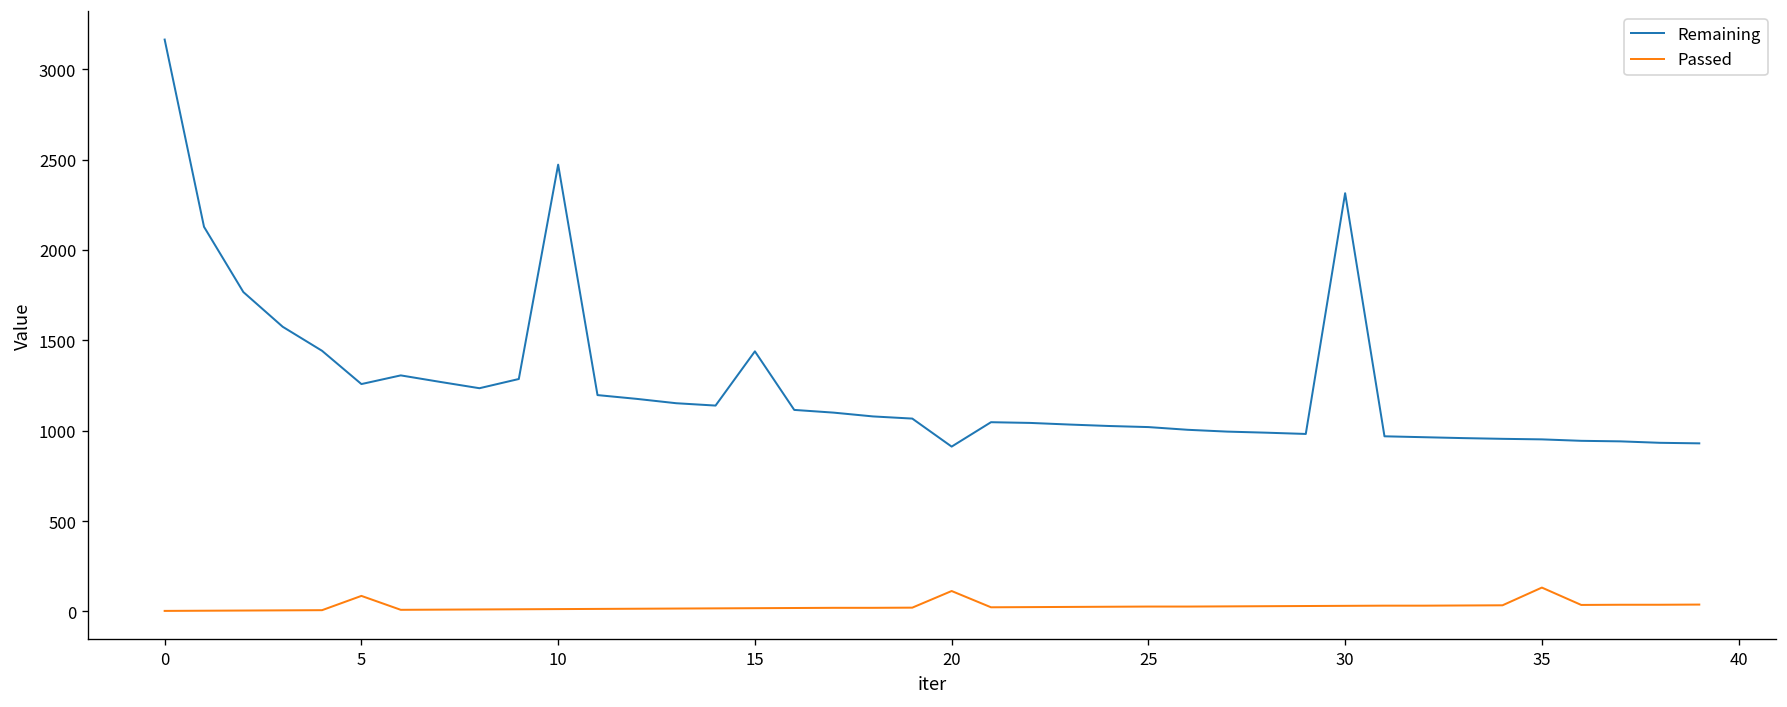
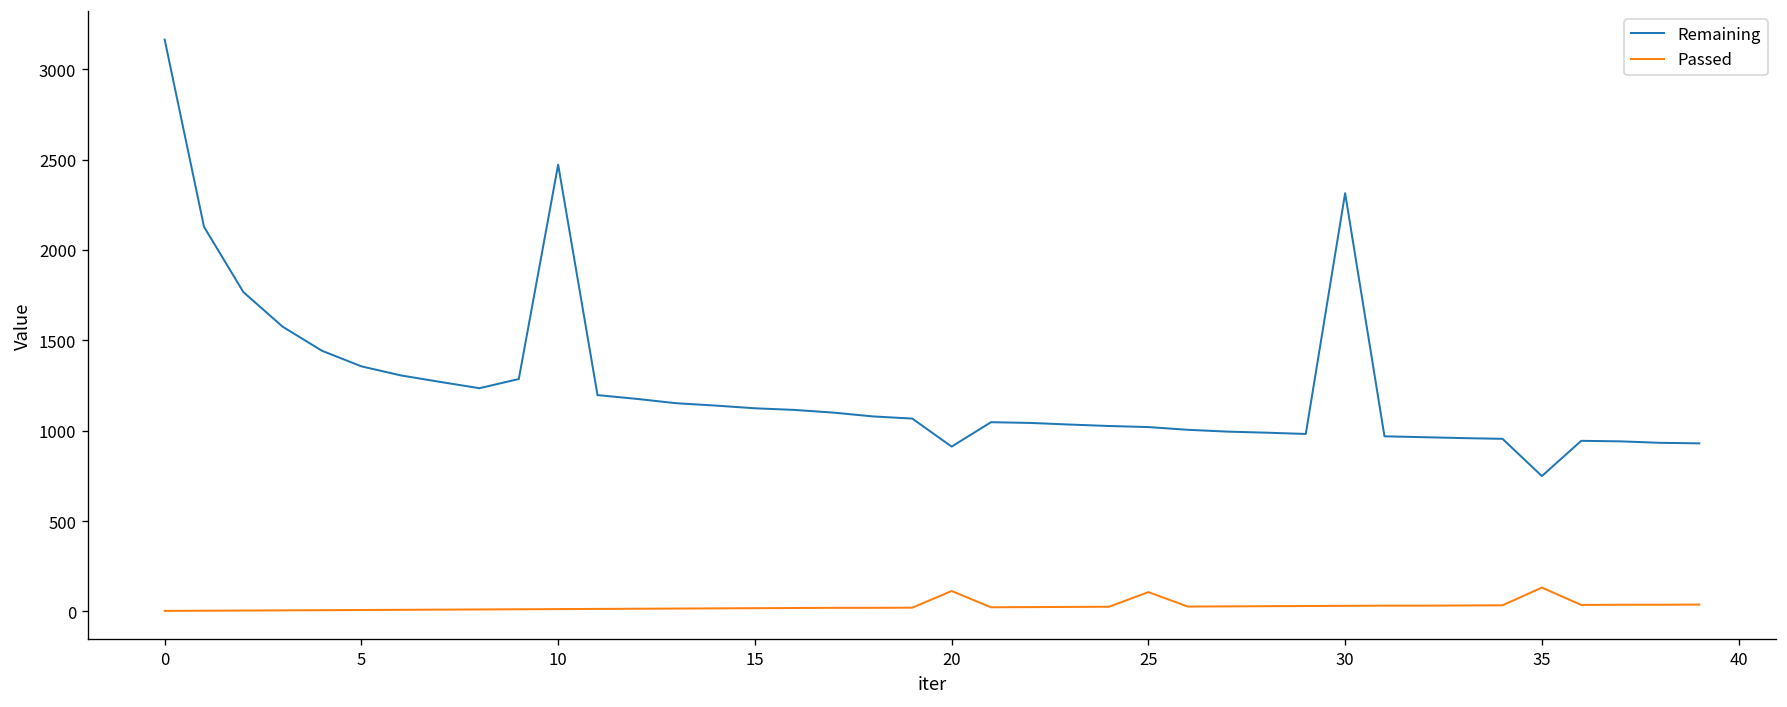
Remaining, 5: 1260 -> 1360
Passed, 5: 90 -> 10
Remaining, 15: 1440 -> 1120
Passed, 25: 30 -> 110
Remaining, 35: 950 -> 750
